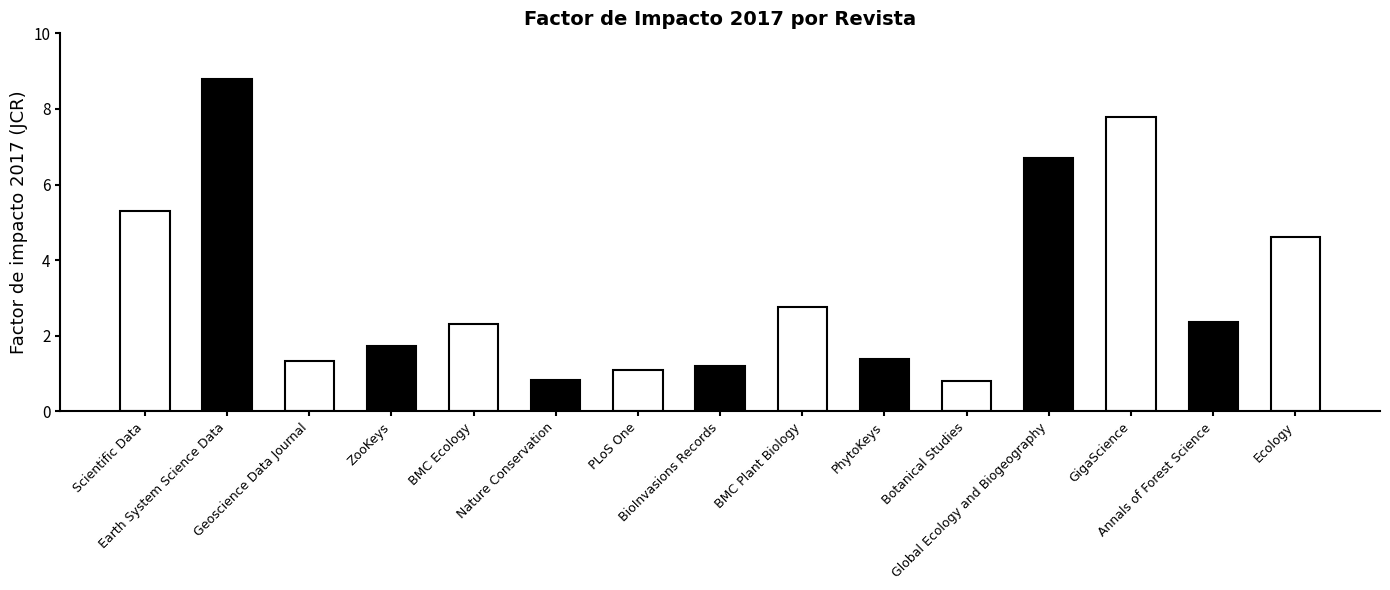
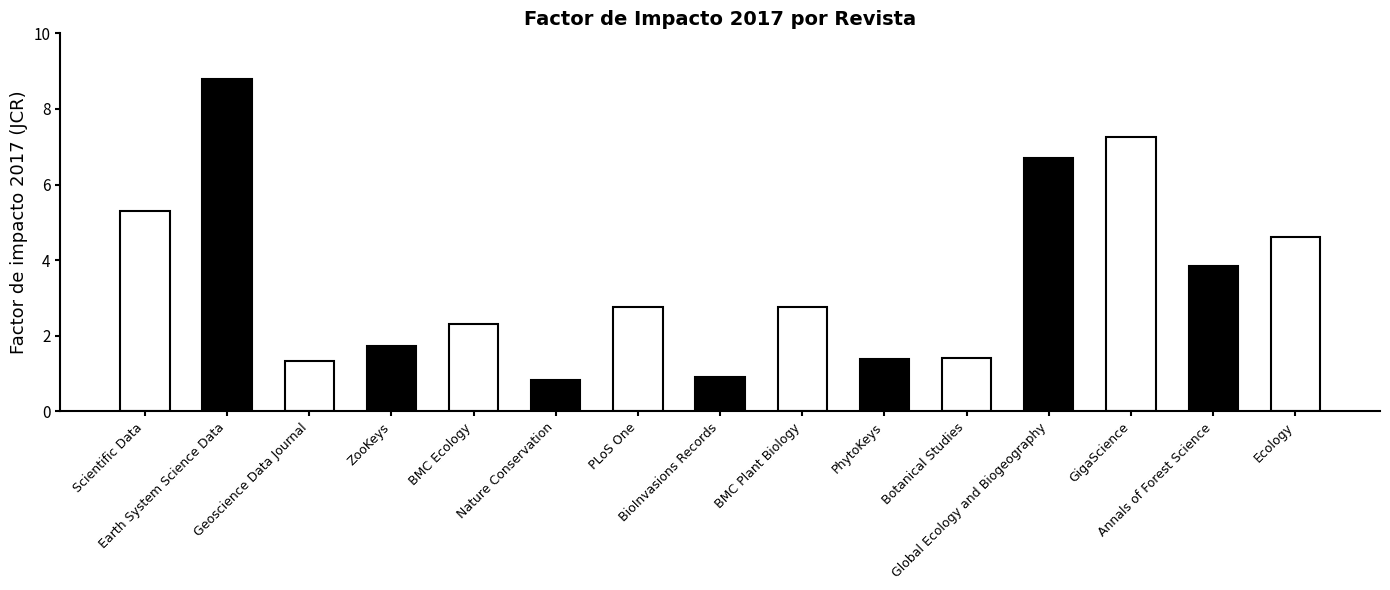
PLoS One: 1.1 -> 2.8
BioInvasions Records: 1.2 -> 0.9
Botanical Studies: 0.8 -> 1.4
GigaScience: 7.8 -> 7.3
Annals of Forest Science: 2.4 -> 3.9
